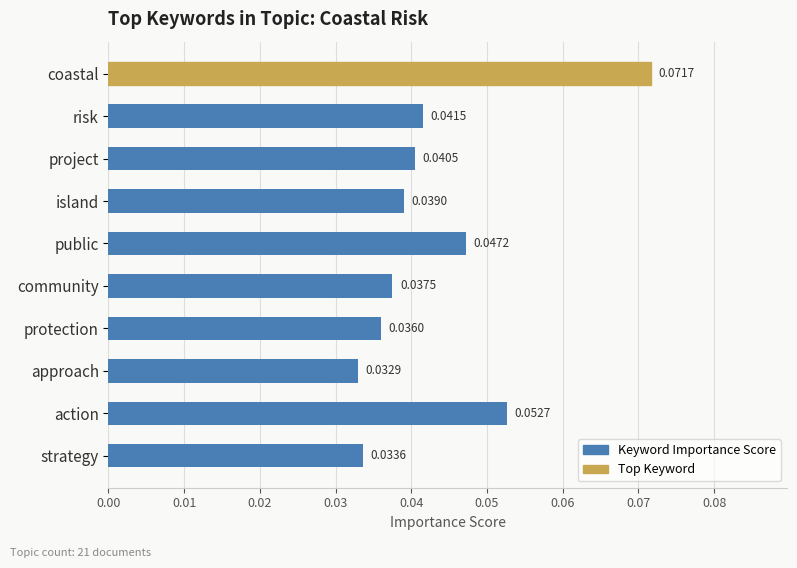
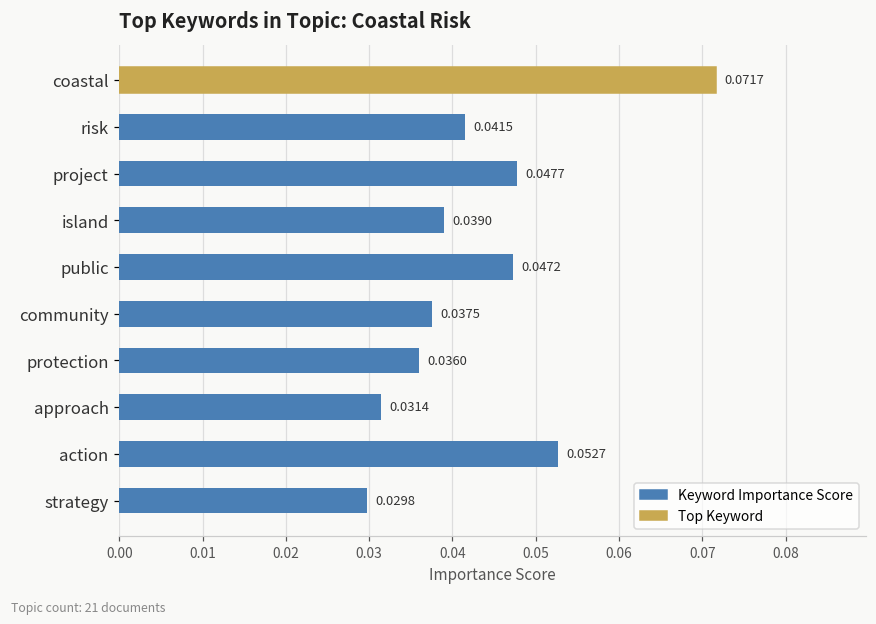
project: 0.0405 -> 0.0477
approach: 0.0329 -> 0.0314
strategy: 0.0336 -> 0.0298
